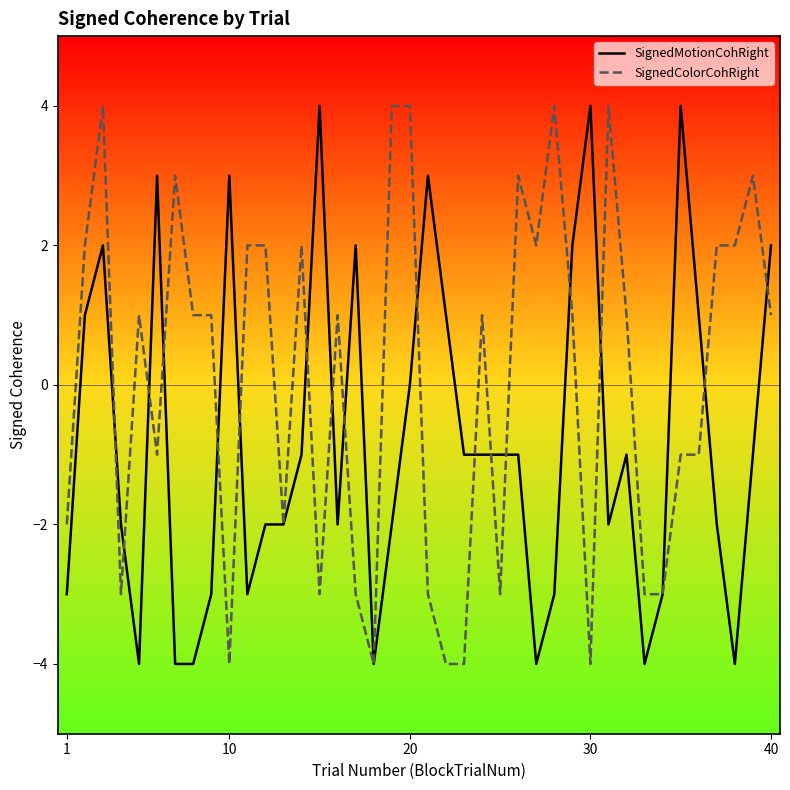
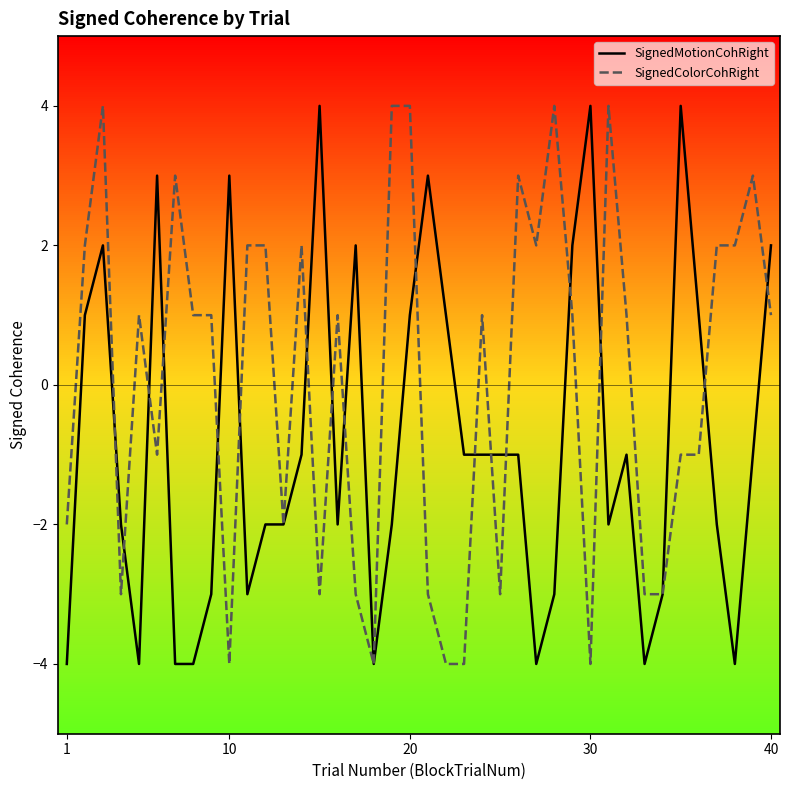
SignedMotionCohRight, 1: -3 -> -4
SignedMotionCohRight, 20: 0 -> 1
